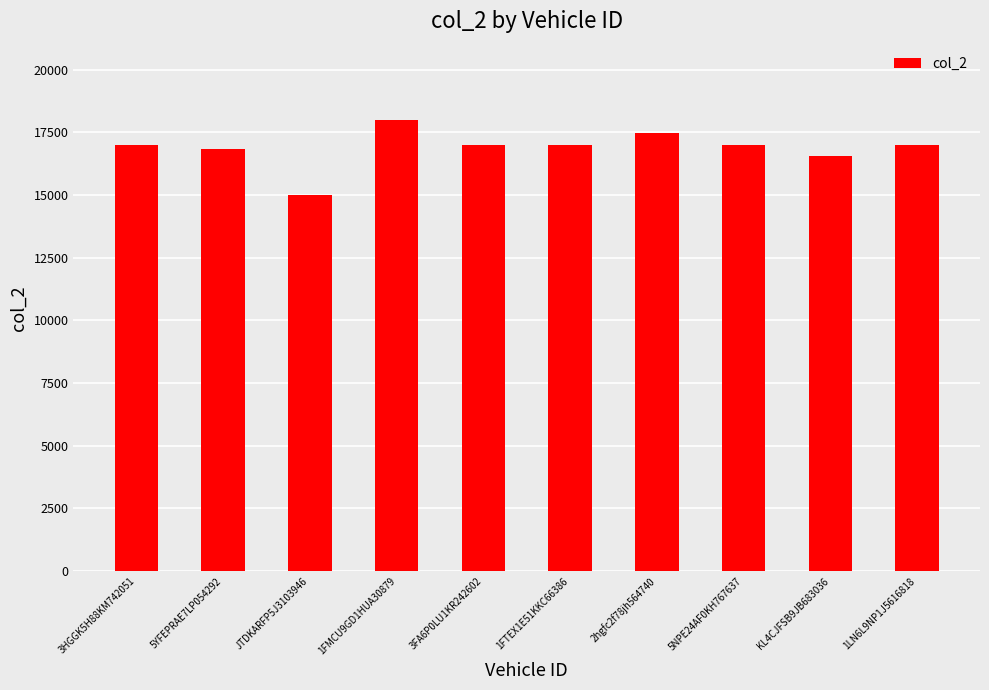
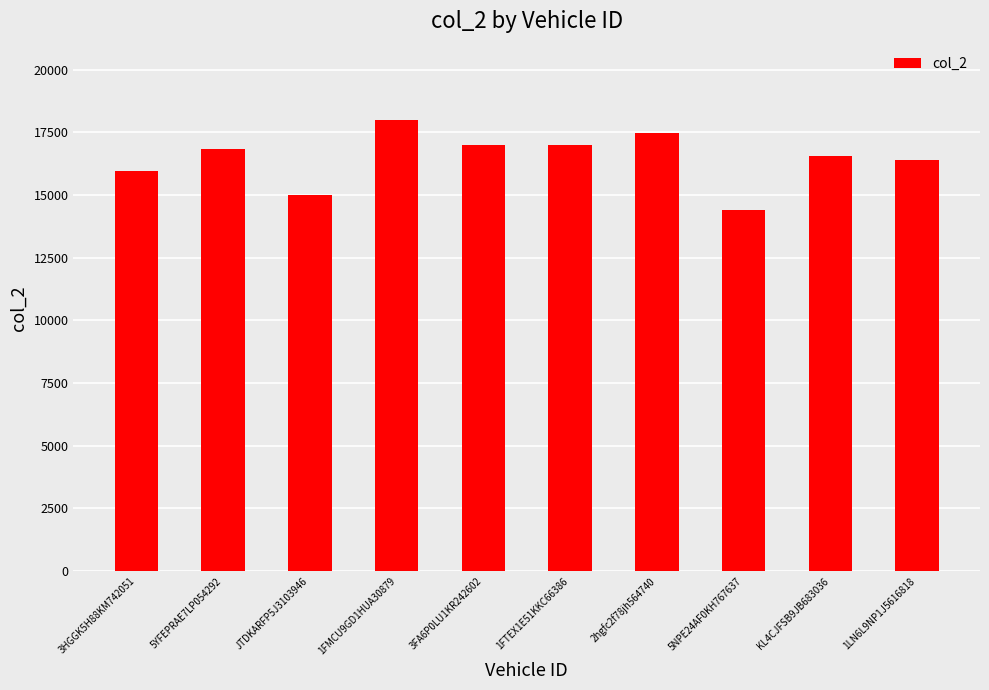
3HGGK5H88KM742051: 17000 -> 16000
5NPE24AF0KH767637: 17000 -> 14400
1LN6L9NP1J5616818: 17000 -> 16400
